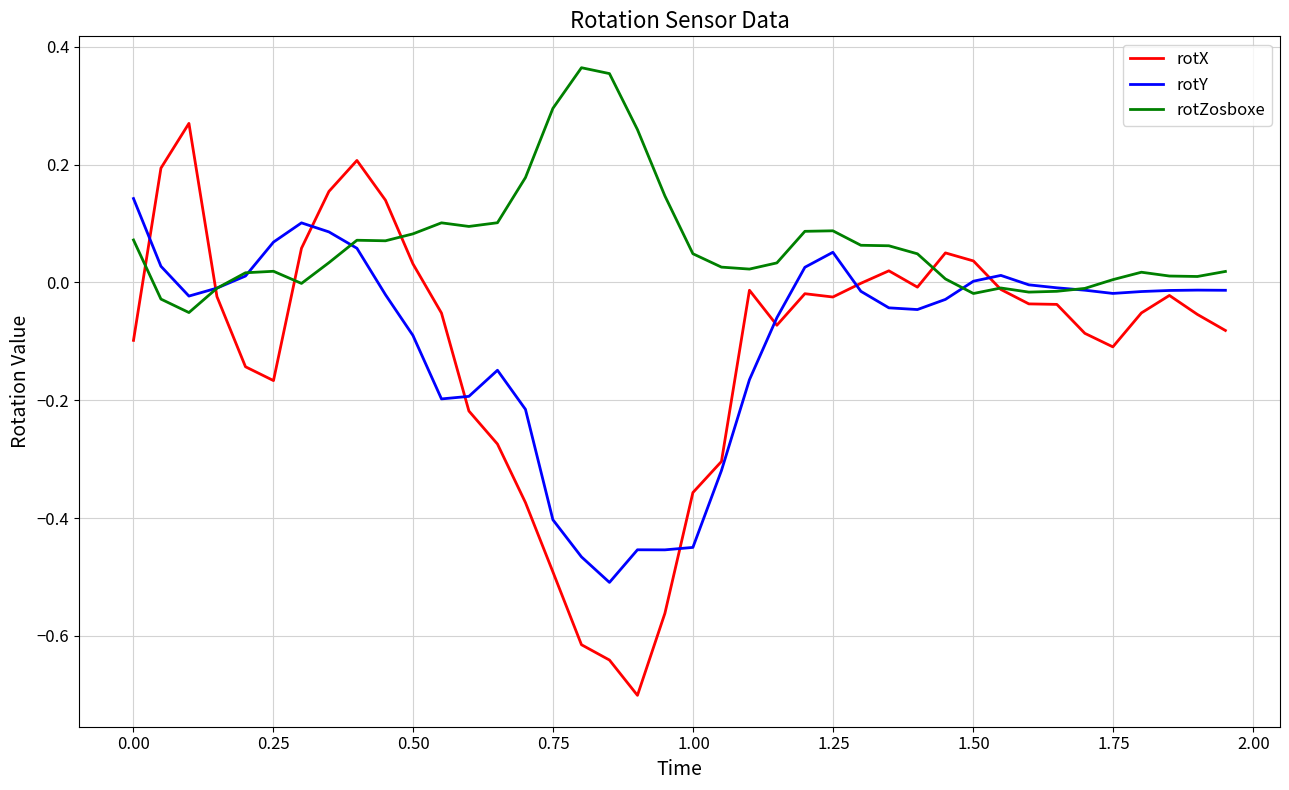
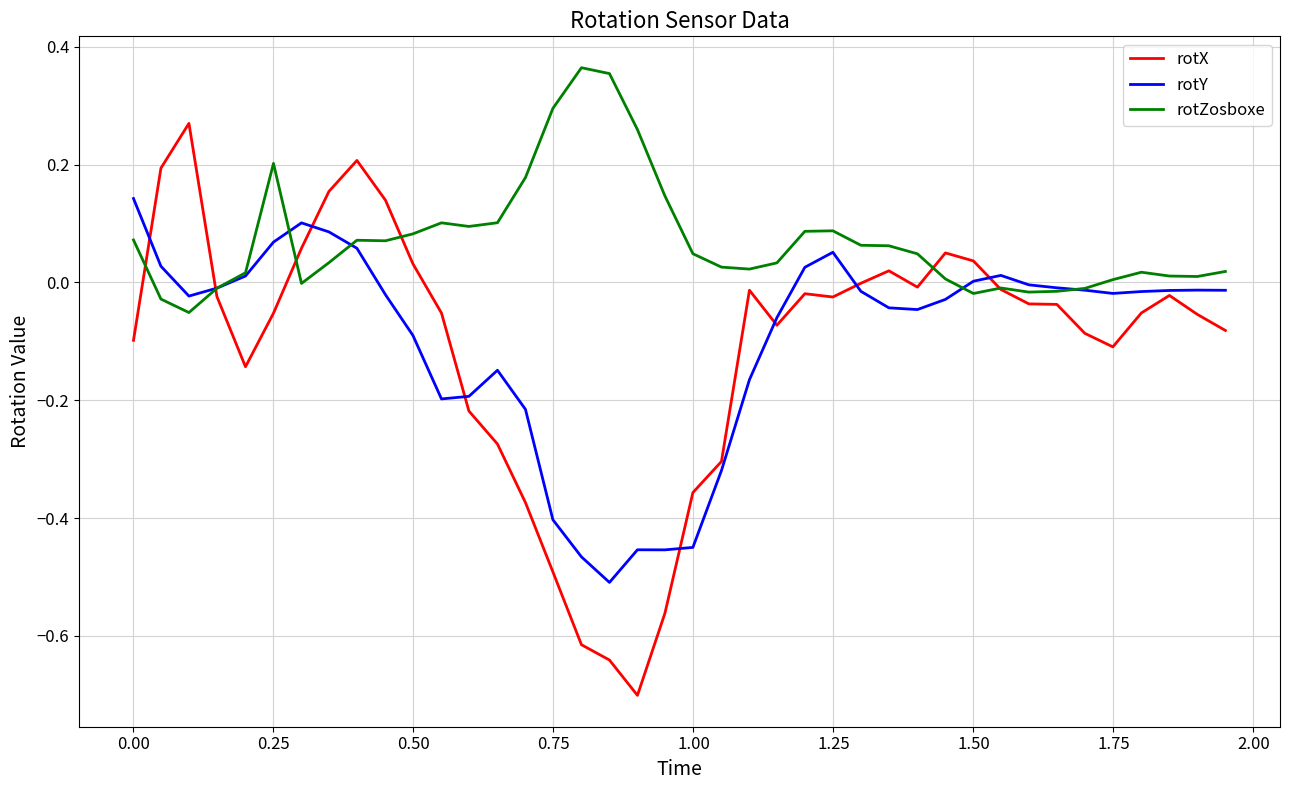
rotX, 0.25: -0.17 -> -0.05
rotZosboxe, 0.25: 0.02 -> 0.20
